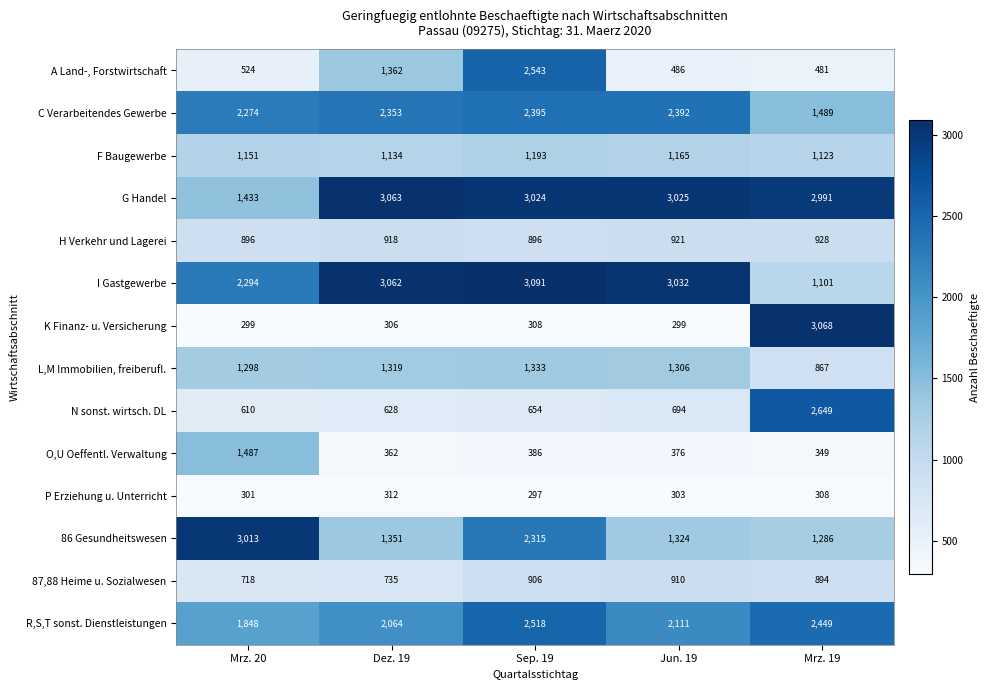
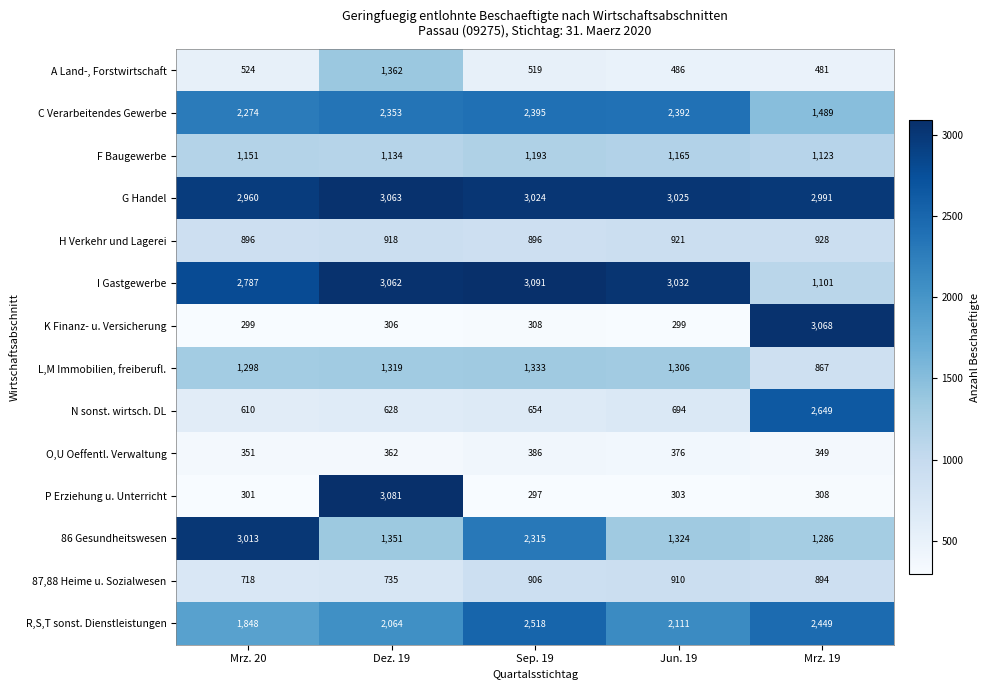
A Land-, Forstwirtschaft, Sep. 19: 2,543 -> 519
G Handel, Mrz. 20: 1,433 -> 2,960
I Gastgewerbe, Mrz. 20: 2,294 -> 2,787
O,U Oeffentl. Verwaltung, Mrz. 20: 1,487 -> 351
P Erziehung u. Unterricht, Dez. 19: 312 -> 3,081
